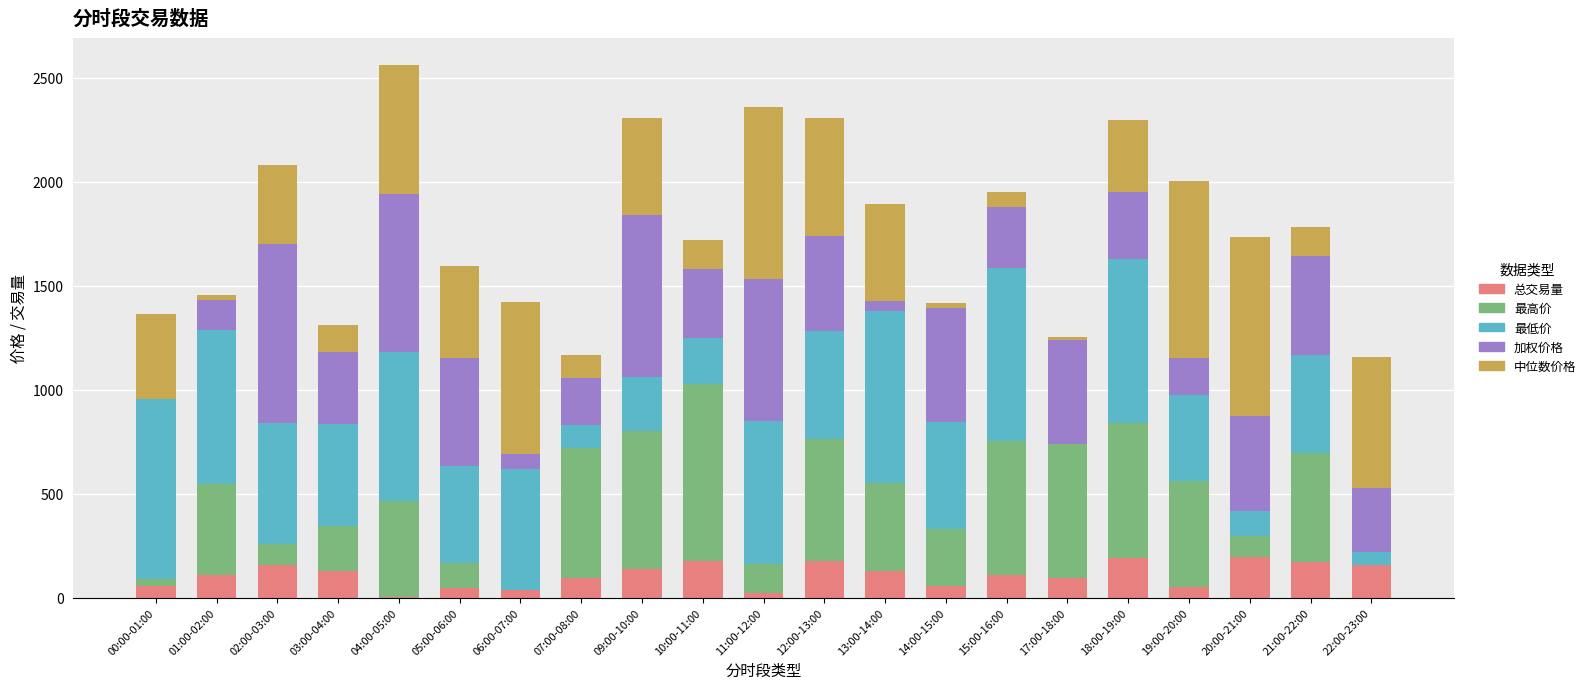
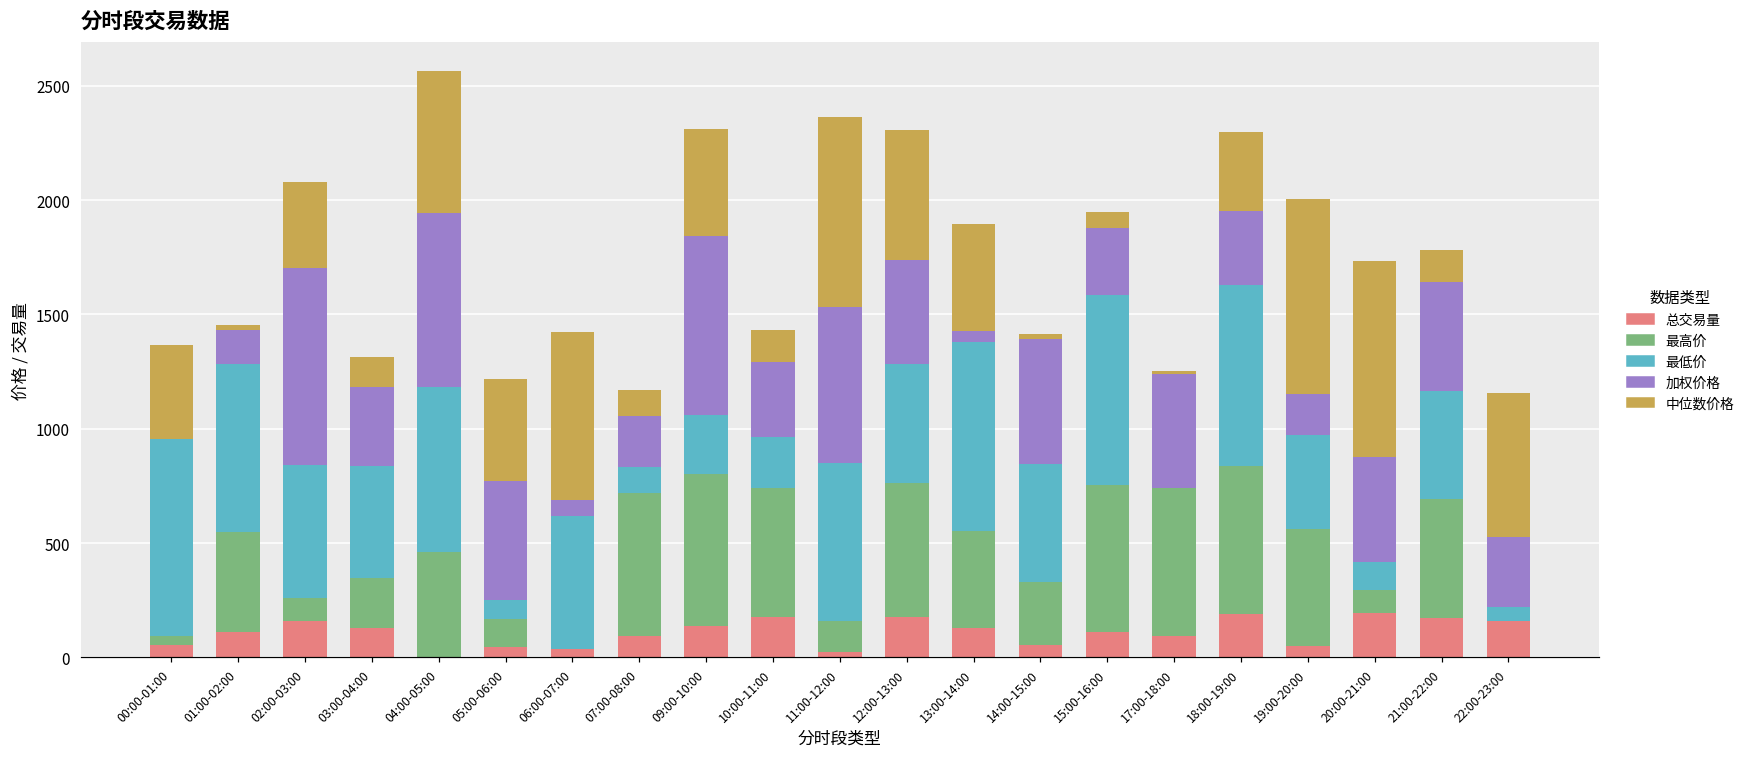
最低价, 05:00-06:00: 460 -> 80
最高价, 10:00-11:00: 850 -> 560
